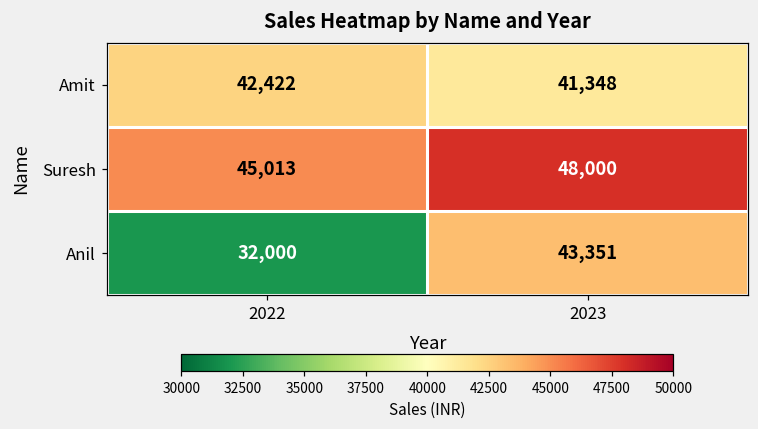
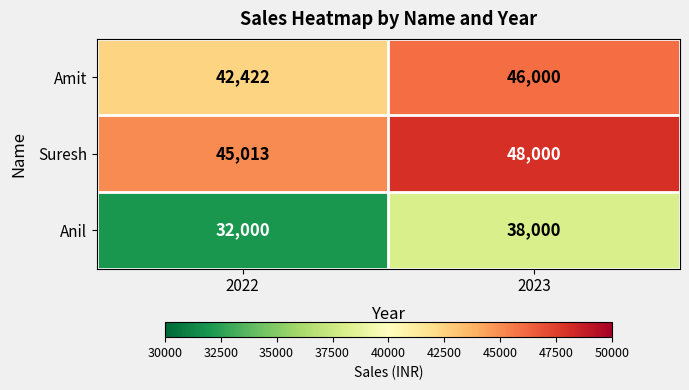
Amit, 2023: 41,348 -> 46,000
Anil, 2023: 43,351 -> 38,000
